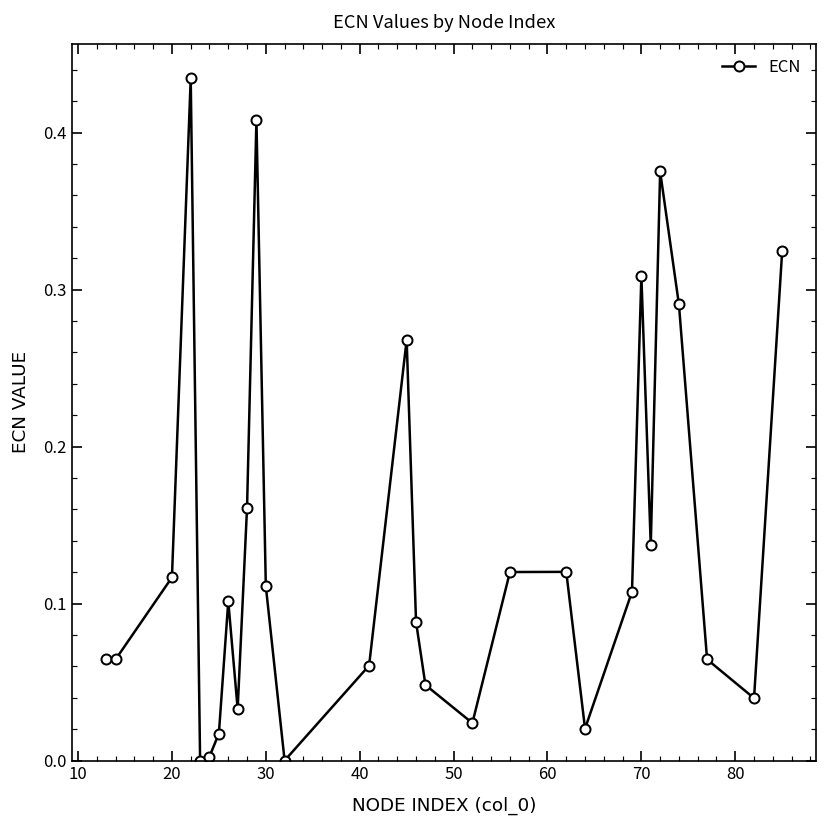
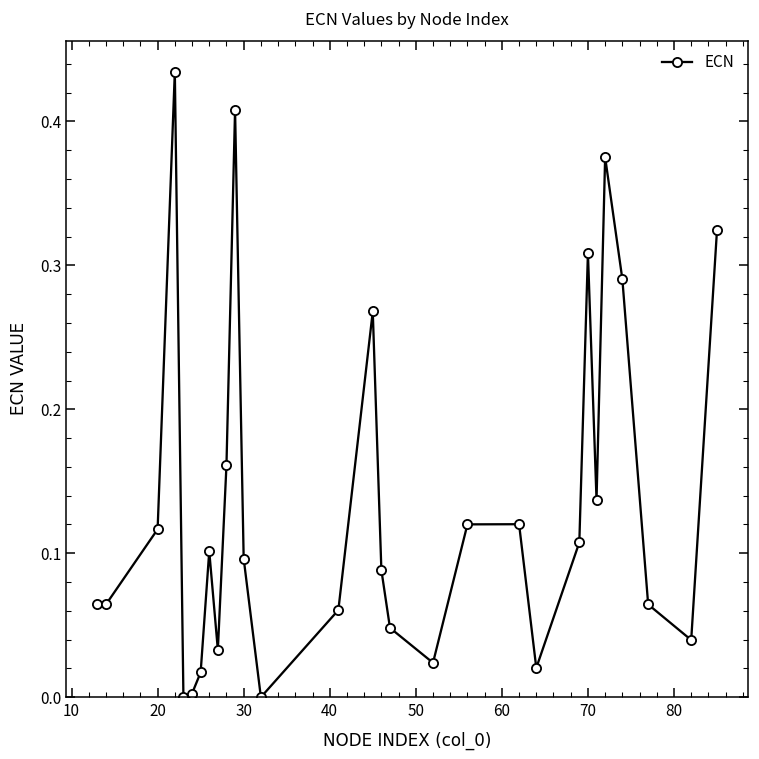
30: 0.111 -> 0.096
